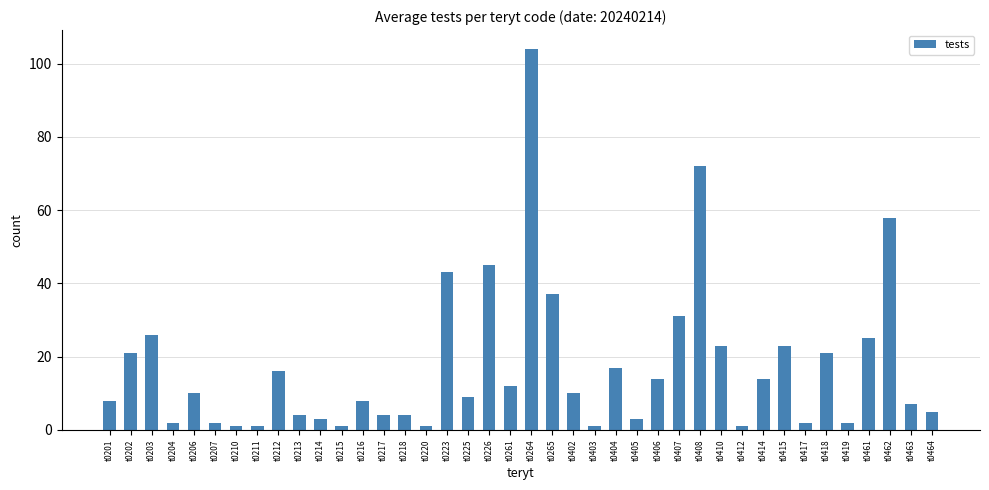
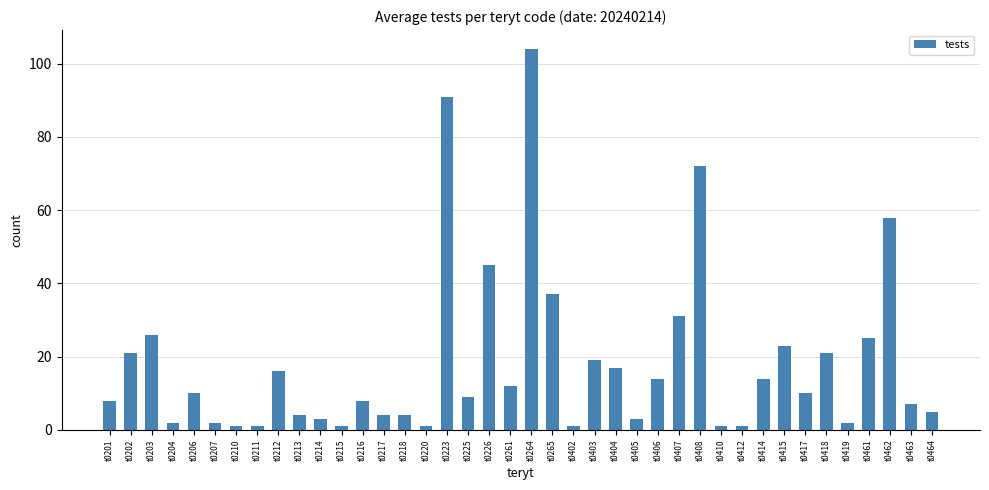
t0223: 43 -> 91
t0402: 10 -> 1
t0403: 1 -> 19
t0410: 23 -> 1
t0417: 2 -> 10
